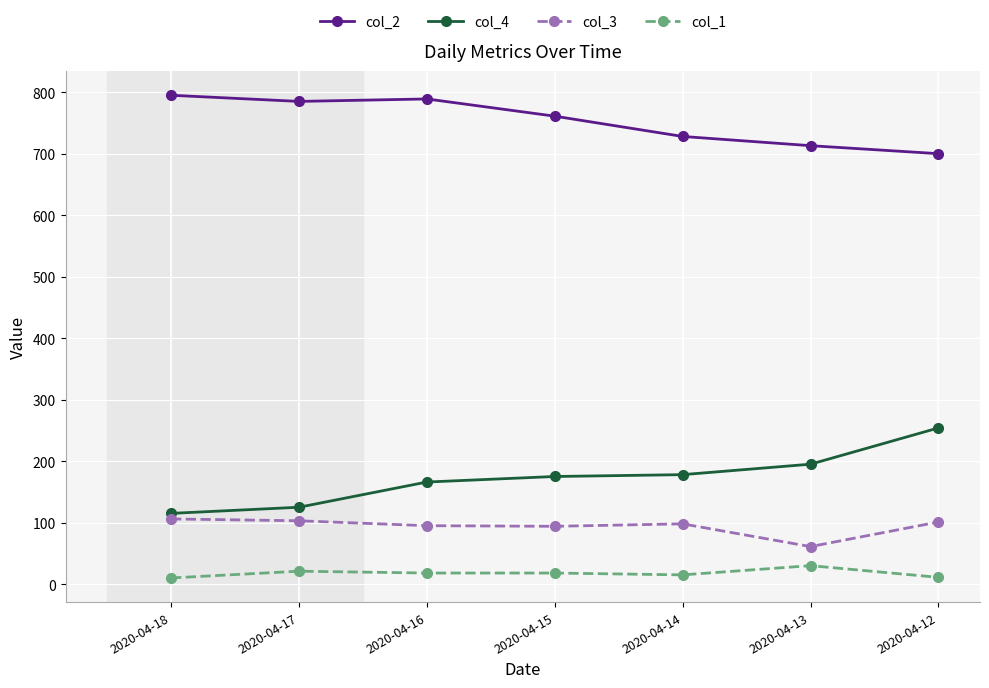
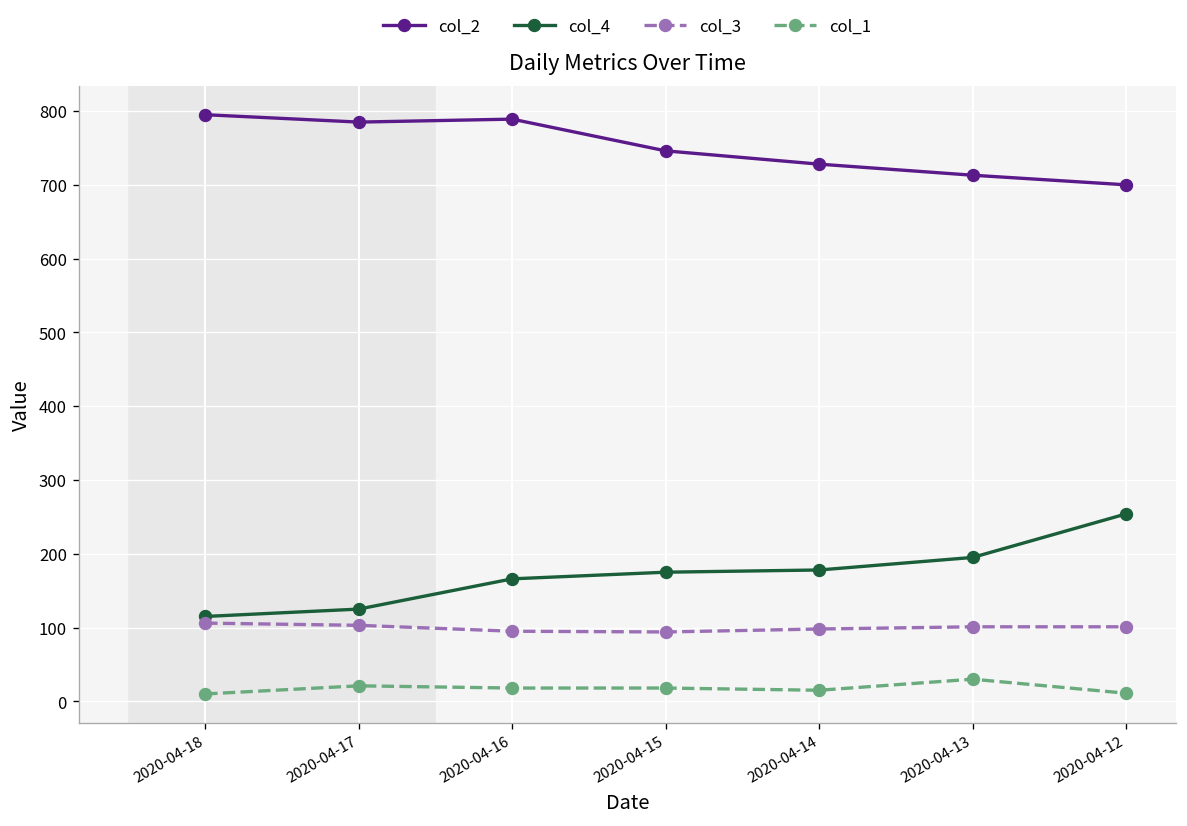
col_2, 2020-04-15: 760 -> 750
col_3, 2020-04-13: 60 -> 100
